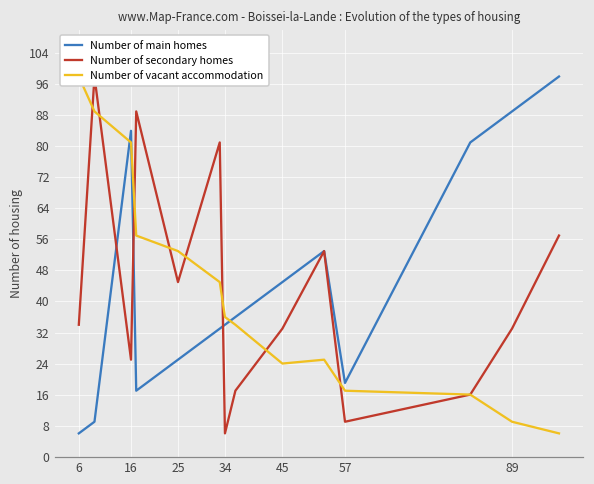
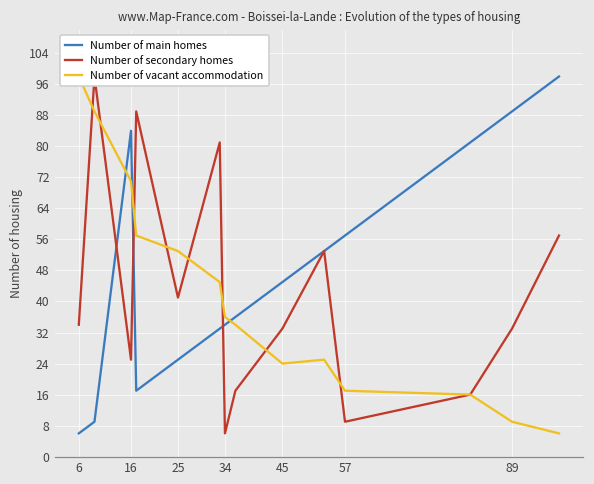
Number of vacant accommodation, 16: 81 -> 71
Number of secondary homes, 25: 45 -> 41
Number of main homes, 57: 19 -> 57
